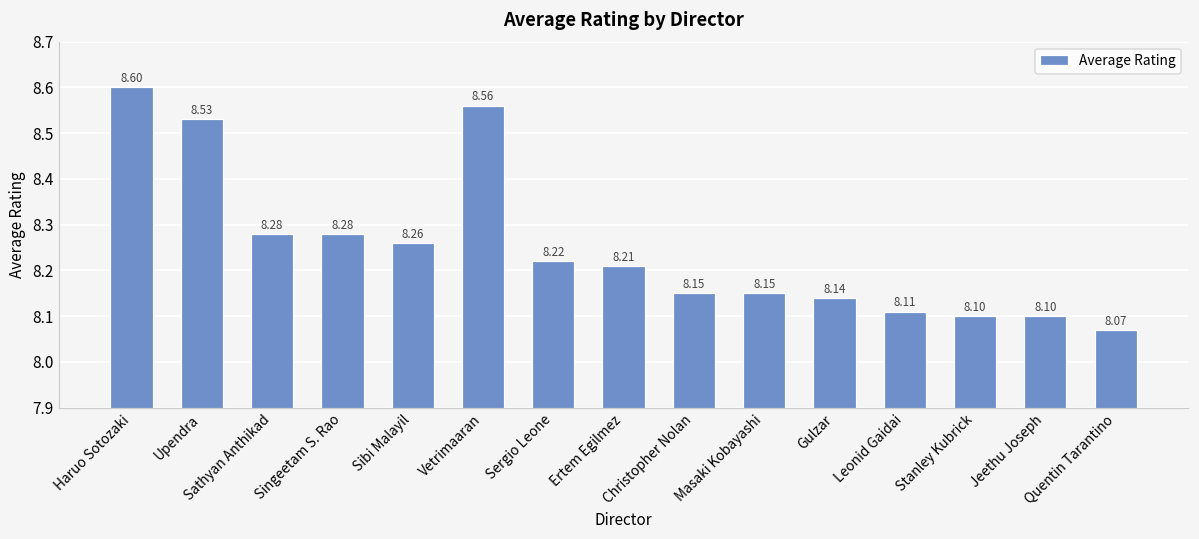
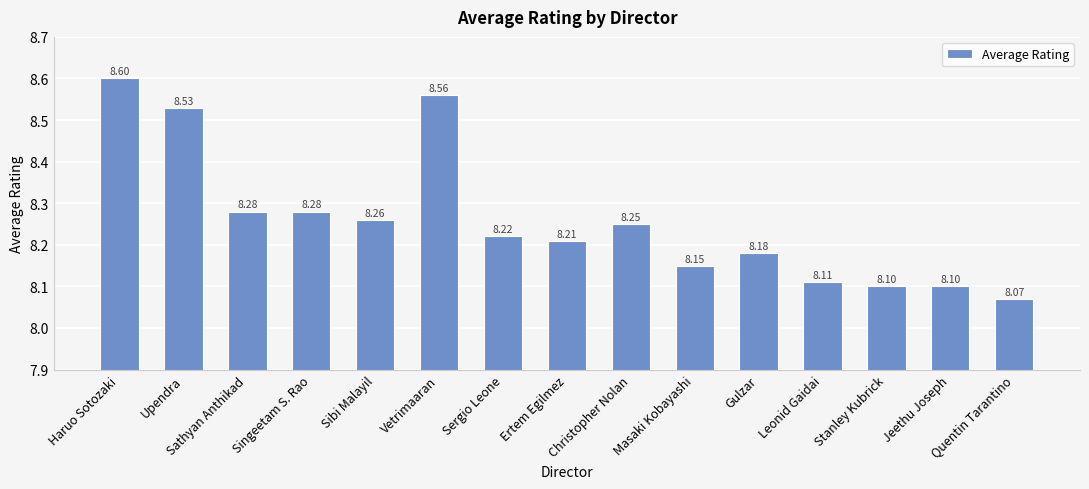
Christopher Nolan: 8.15 -> 8.25
Gulzar: 8.14 -> 8.18
